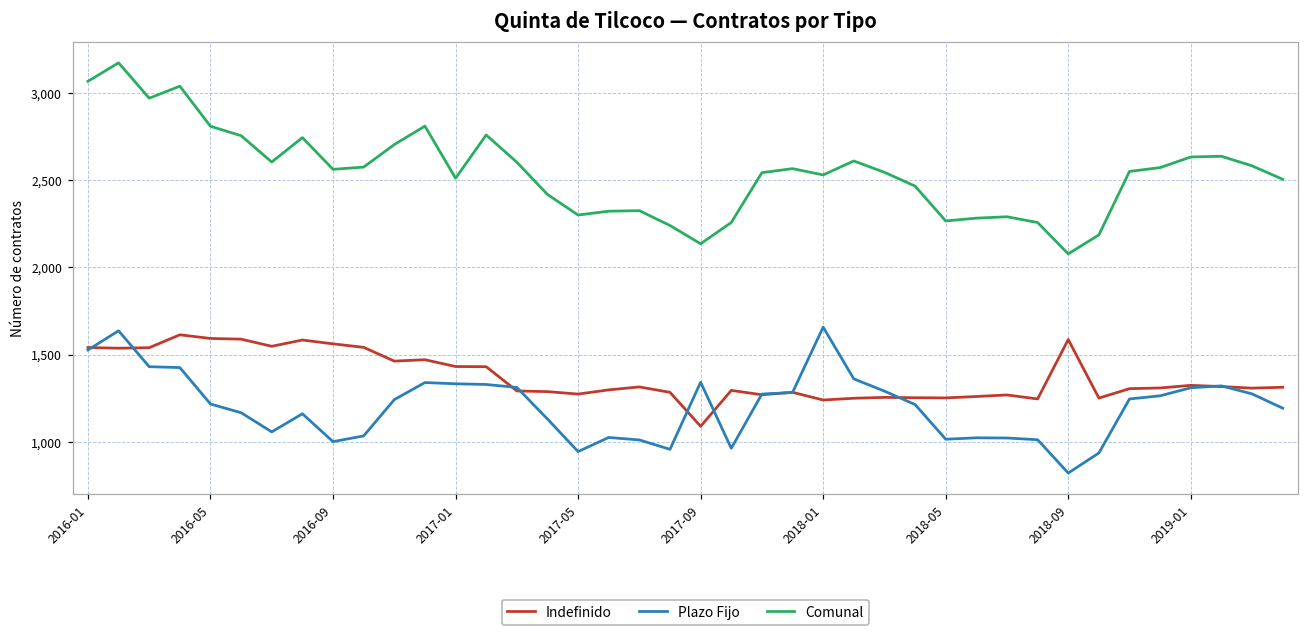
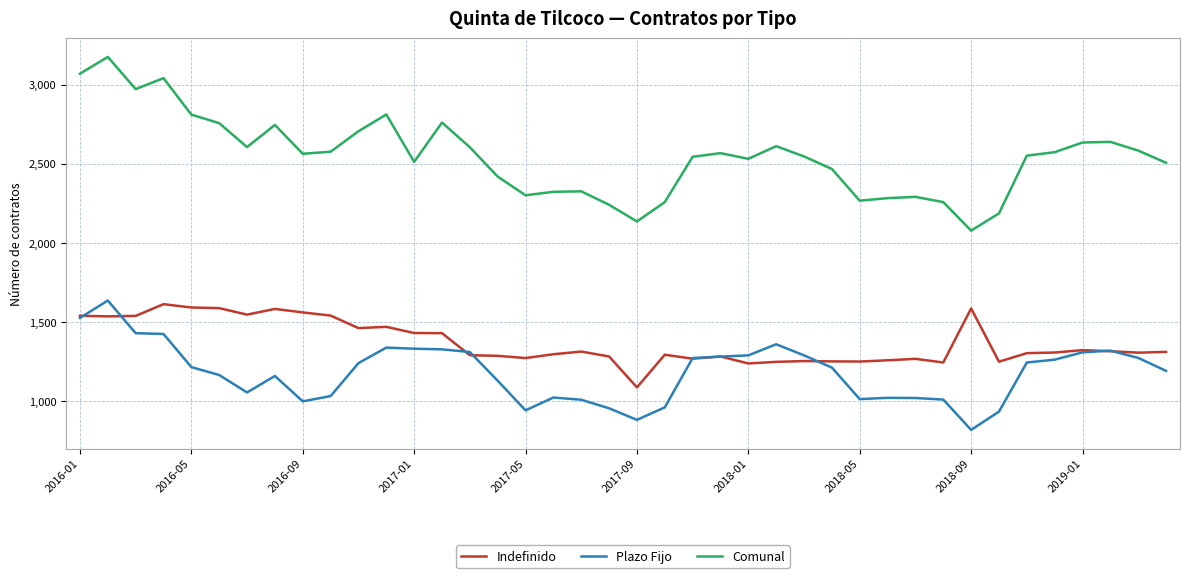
Plazo Fijo, 2017-09: 1,340 -> 880
Plazo Fijo, 2018-01: 1,660 -> 1,290
